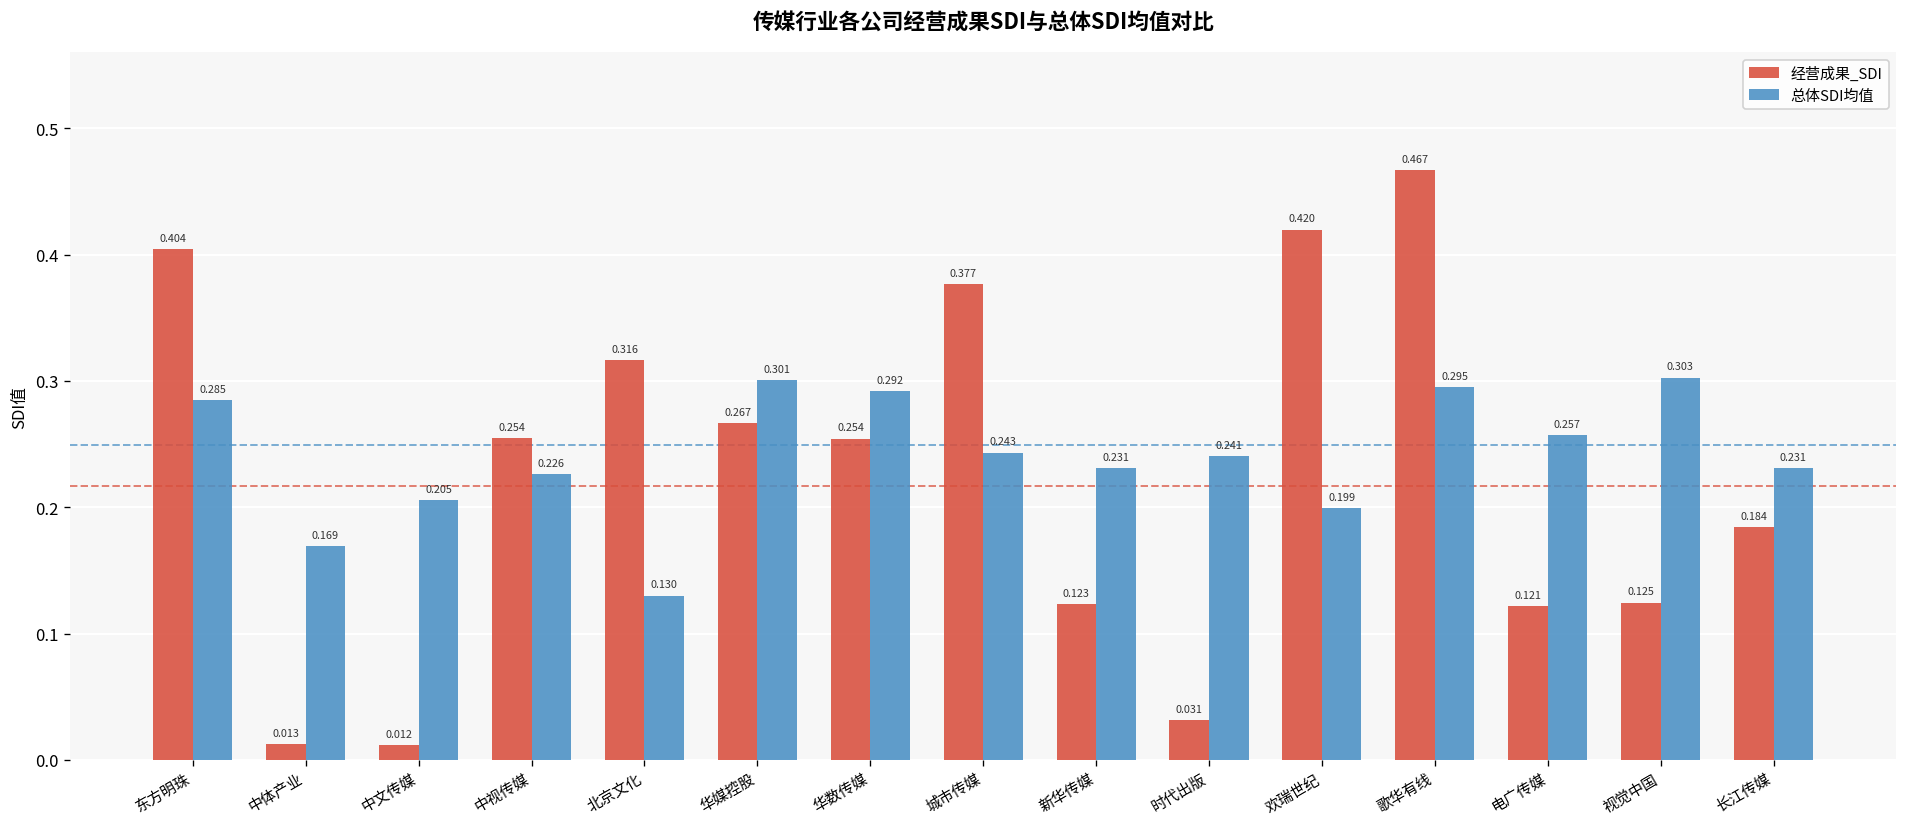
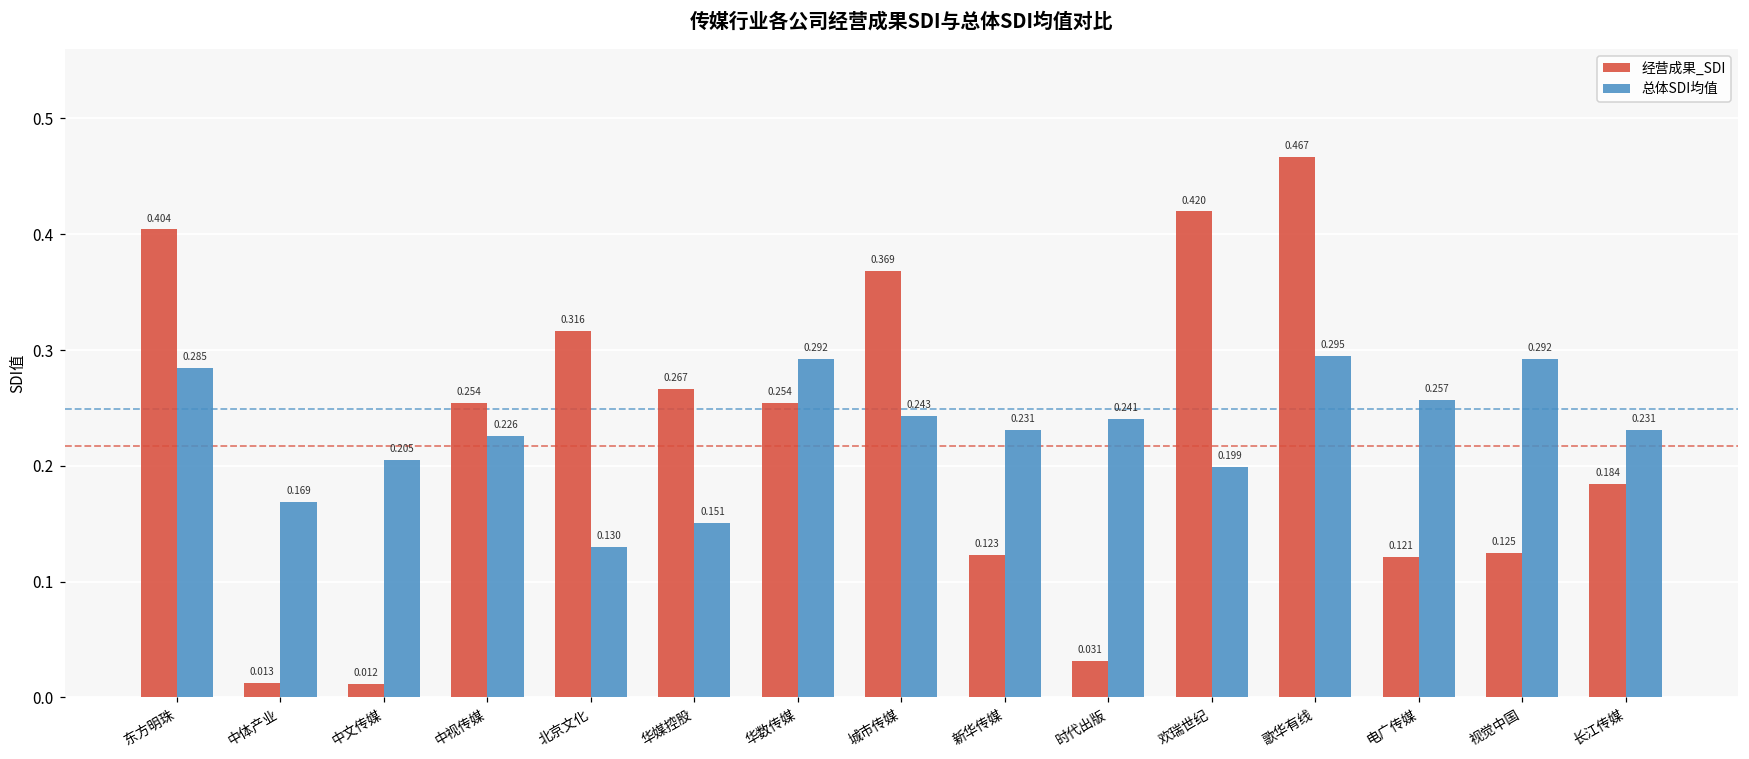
总体SDI均值, 华媒控股: 0.301 -> 0.151
经营成果_SDI, 城市传媒: 0.377 -> 0.369
总体SDI均值, 视觉中国: 0.303 -> 0.292
